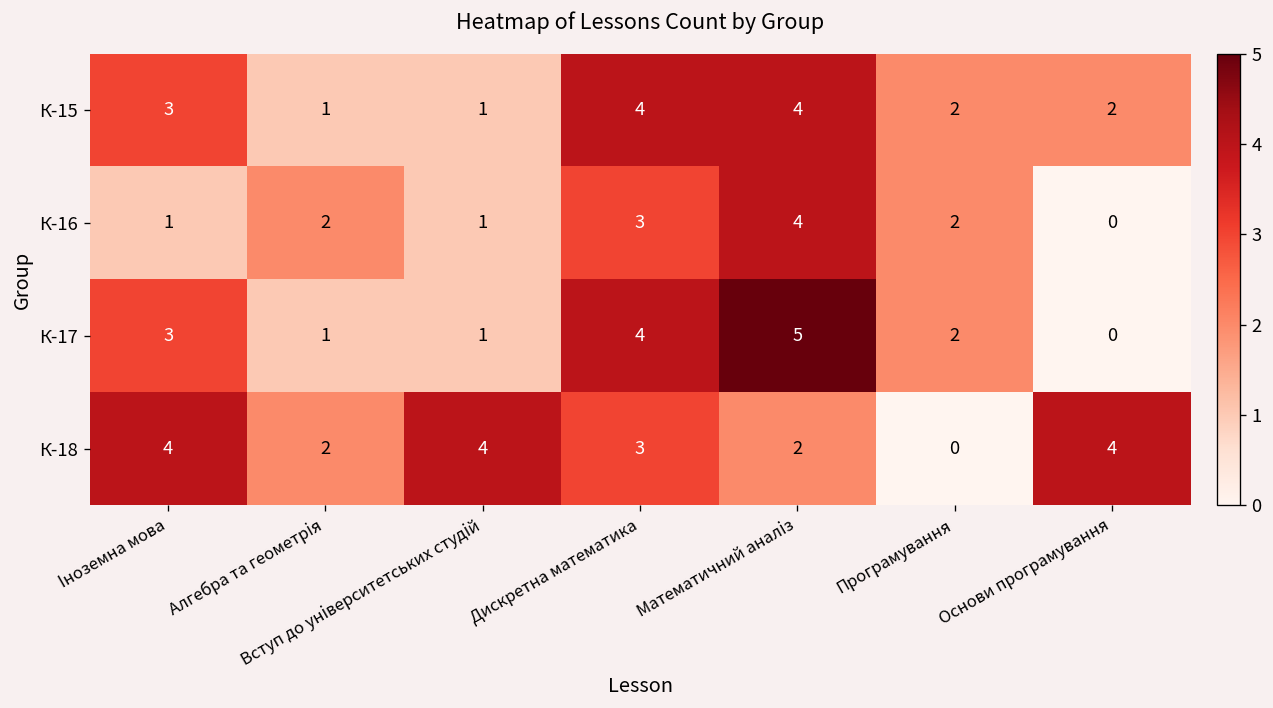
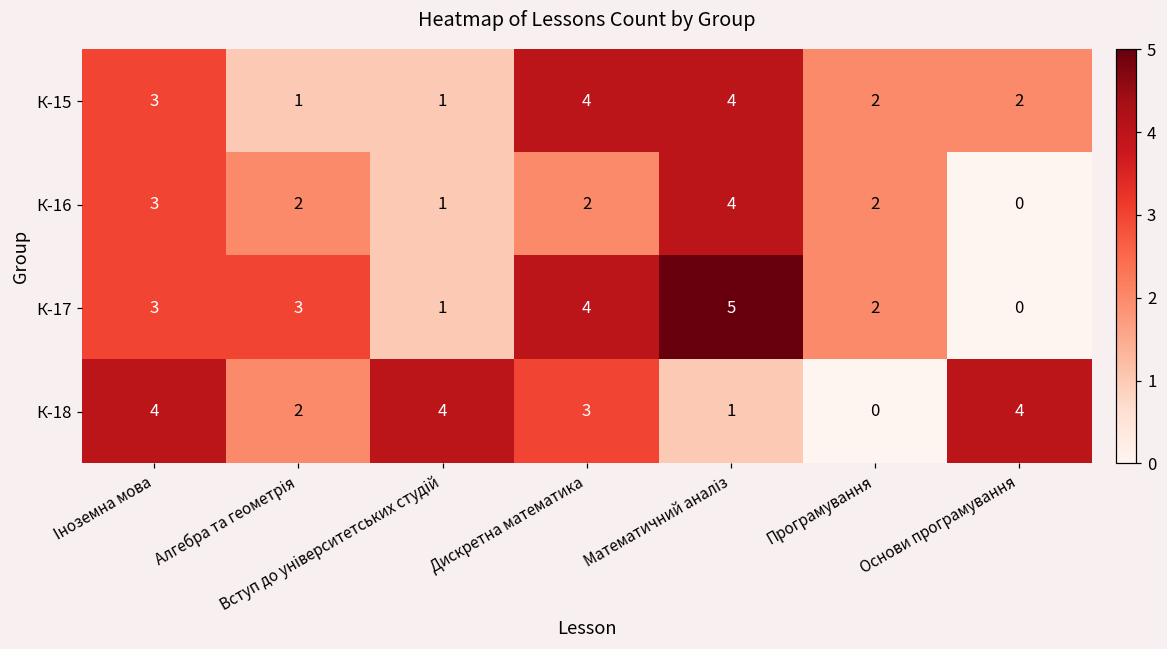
К-16, Іноземна мова: 1 -> 3
К-16, Дискретна математика: 3 -> 2
К-17, Алгебра та геометрія: 1 -> 3
К-18, Математичний аналіз: 2 -> 1
